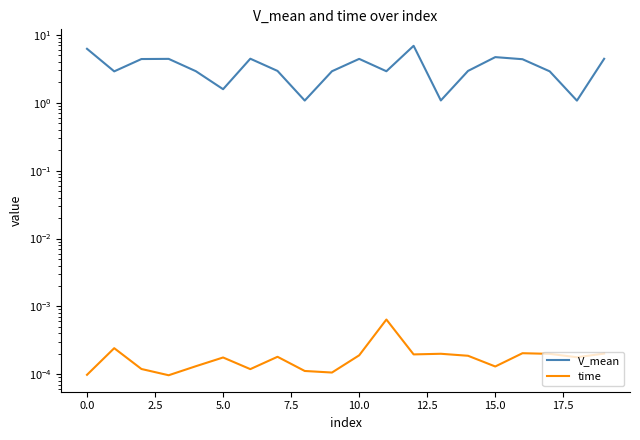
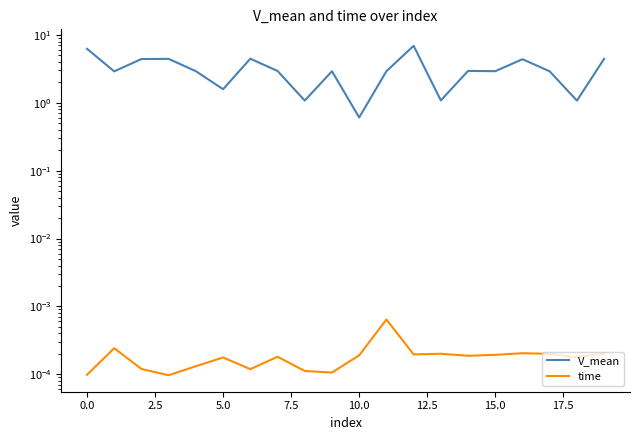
V_mean, 10.0: 4 -> 0.6
V_mean, 15.0: 5 -> 2.9
time, 15.0: 0.00013 -> 0.00019
